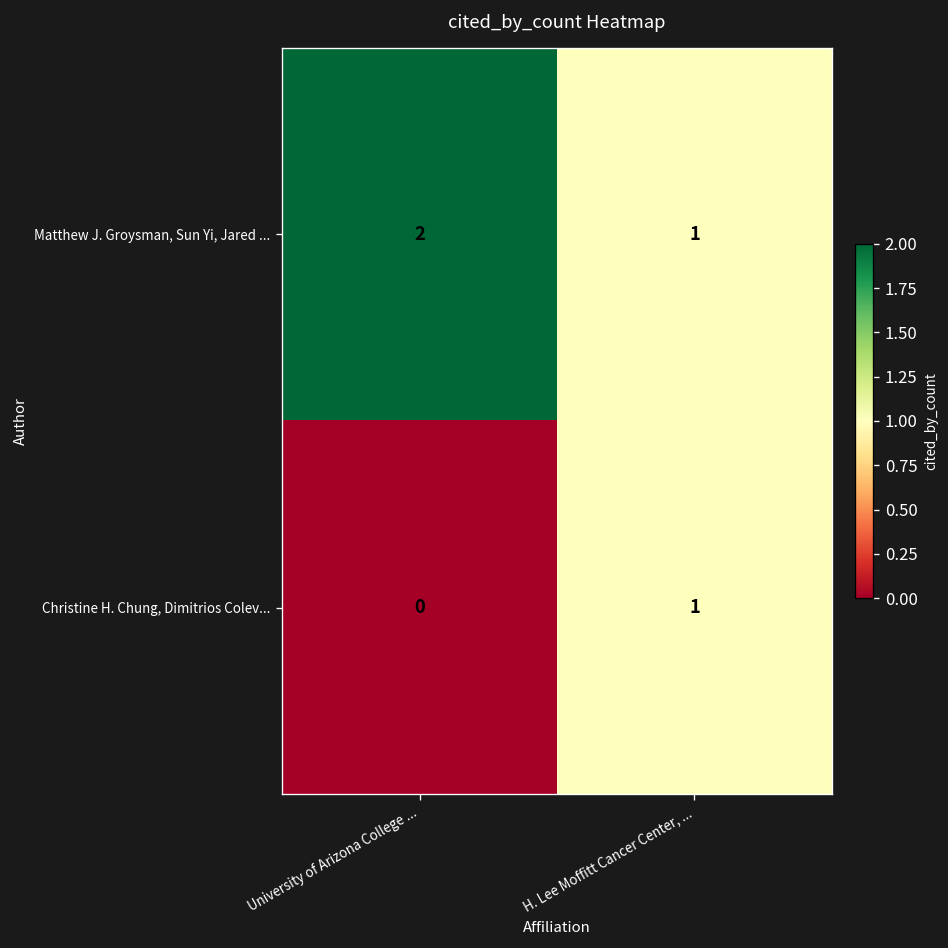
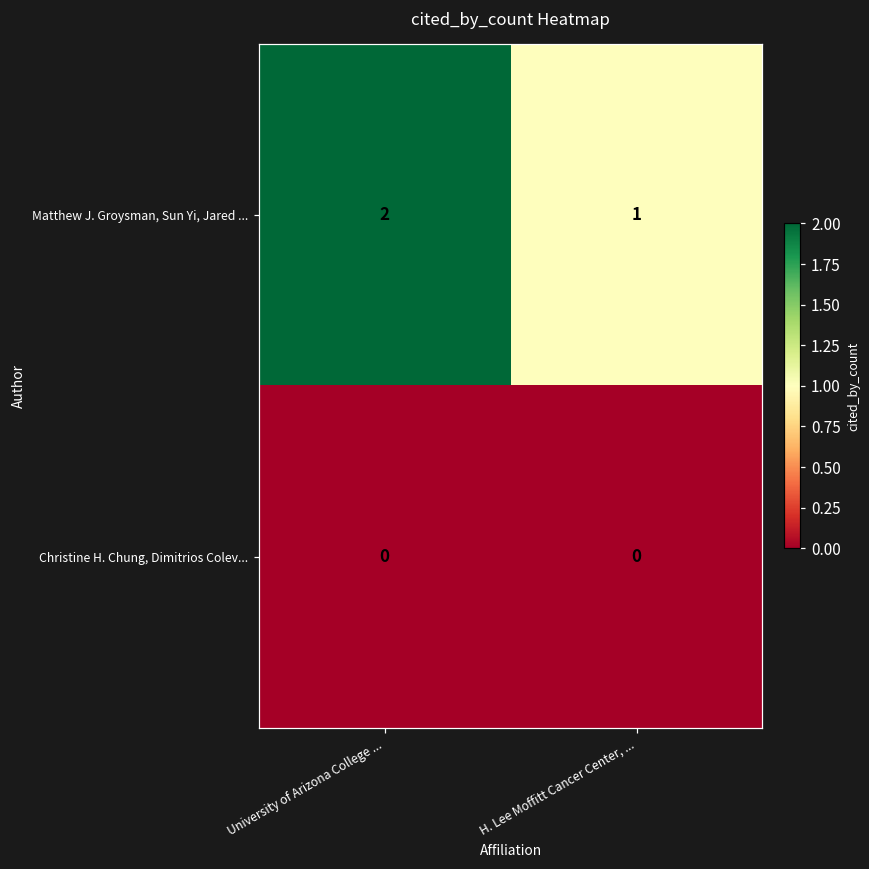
Christine H. Chung, Dimitrios Colev..., H. Lee Moffitt Cancer Center, ...: 1 -> 0
